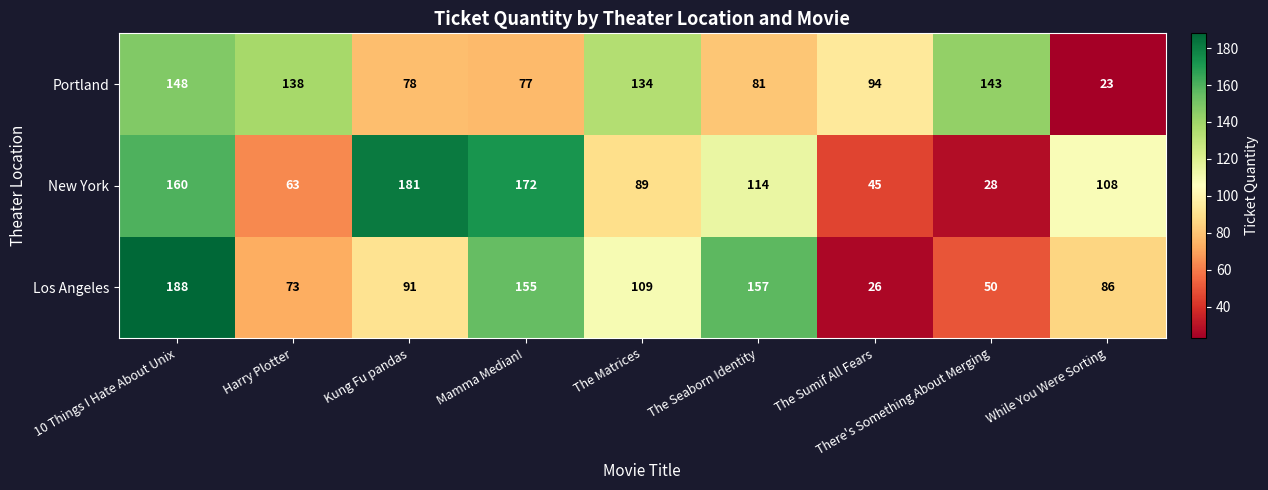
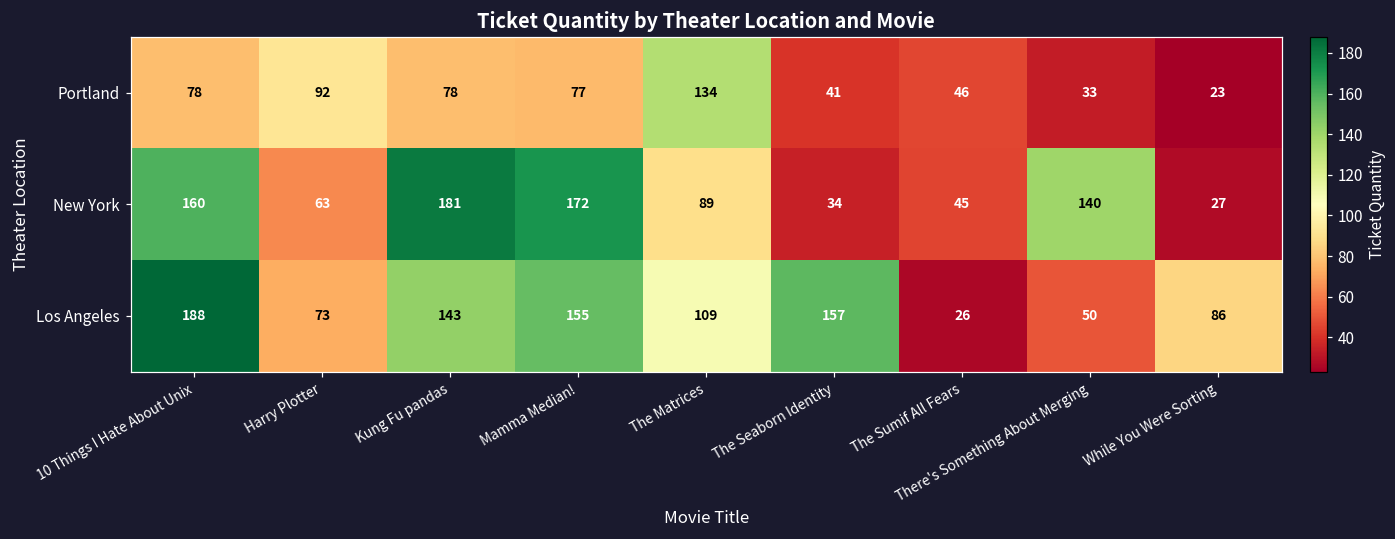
Portland, 10 Things I Hate About Unix: 148 -> 78
Portland, Harry Plotter: 138 -> 92
Portland, The Seaborn Identity: 81 -> 41
Portland, The Sumif All Fears: 94 -> 46
Portland, There's Something About Merging: 143 -> 33
New York, The Seaborn Identity: 114 -> 34
New York, There's Something About Merging: 28 -> 140
New York, While You Were Sorting: 108 -> 27
Los Angeles, Kung Fu pandas: 91 -> 143
